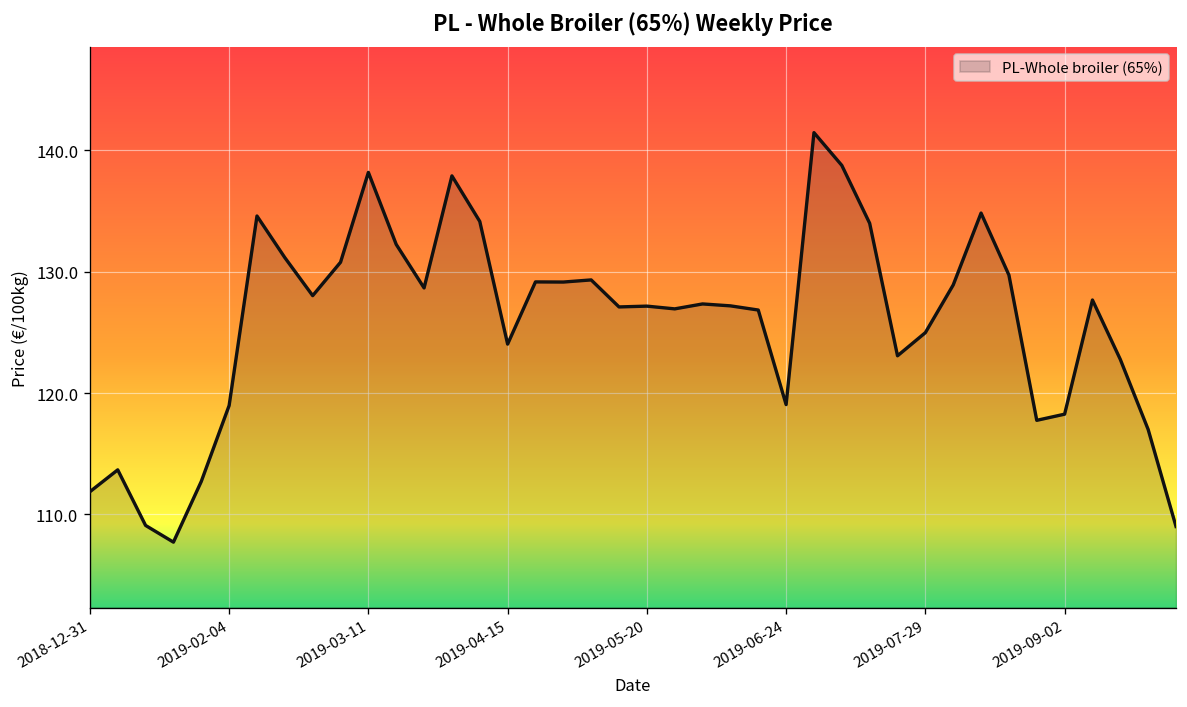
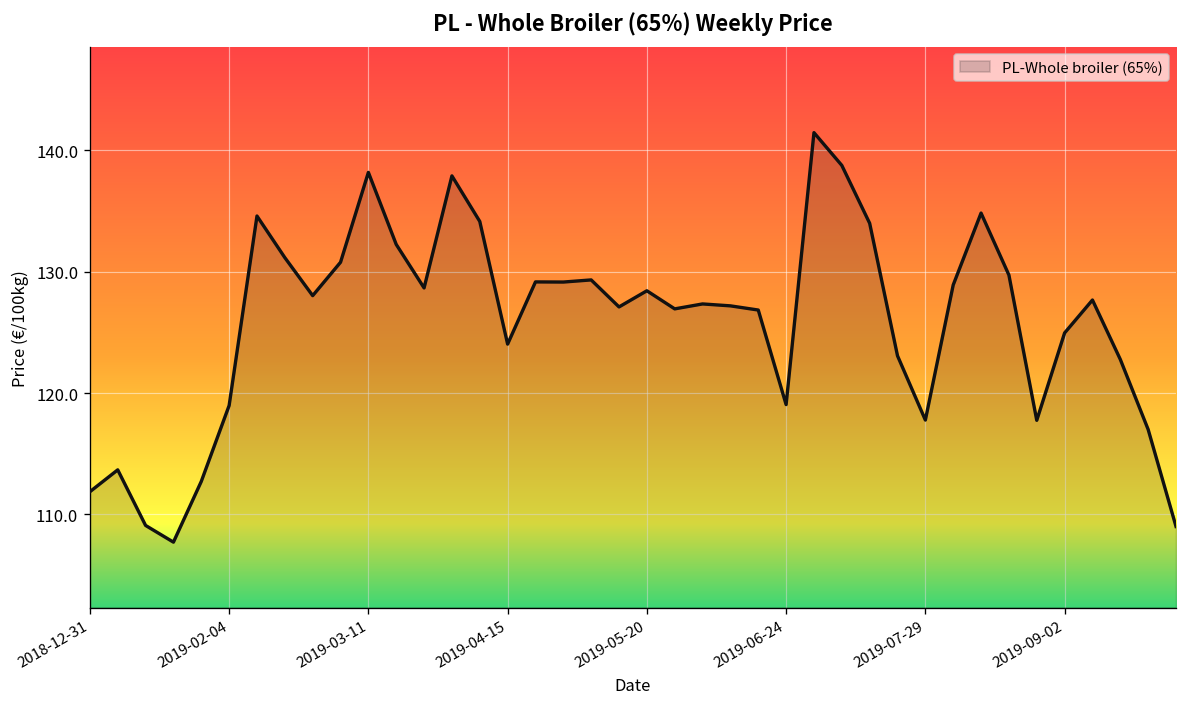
2019-05-20: 127.2 -> 128.4
2019-07-29: 125.0 -> 117.8
2019-09-02: 118.3 -> 125.0
